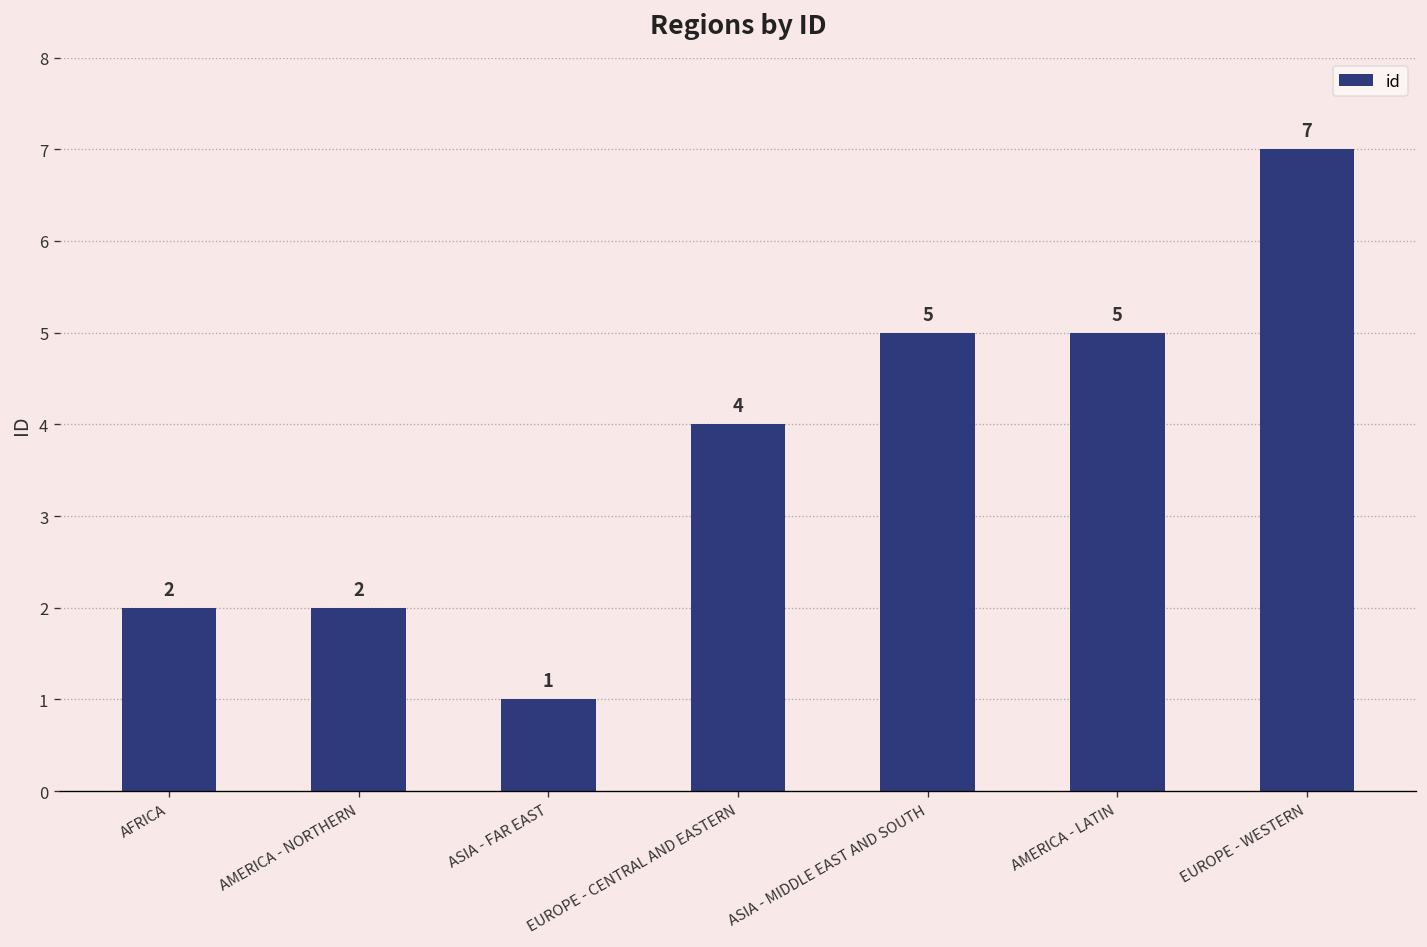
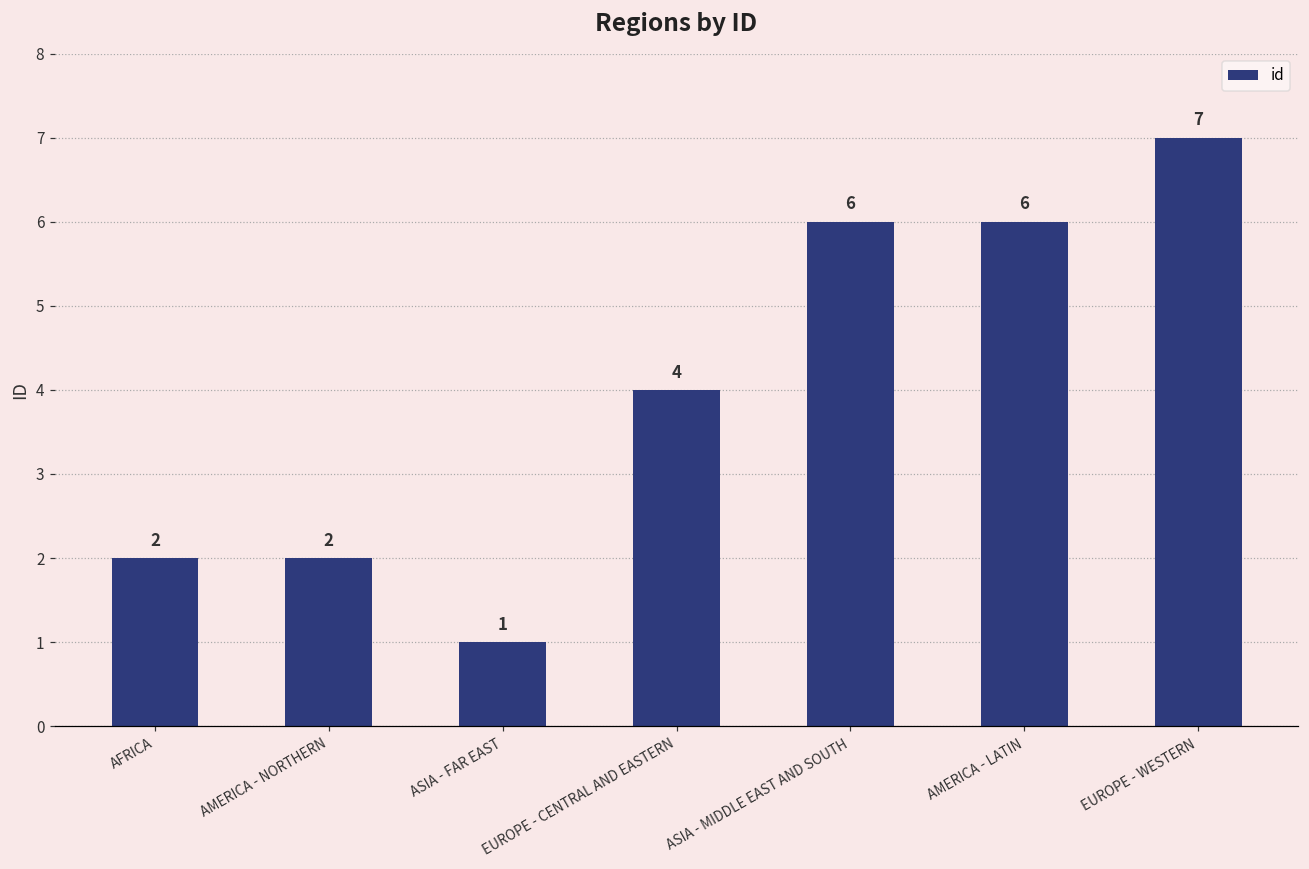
ASIA - MIDDLE EAST AND SOUTH: 5 -> 6
AMERICA - LATIN: 5 -> 6
